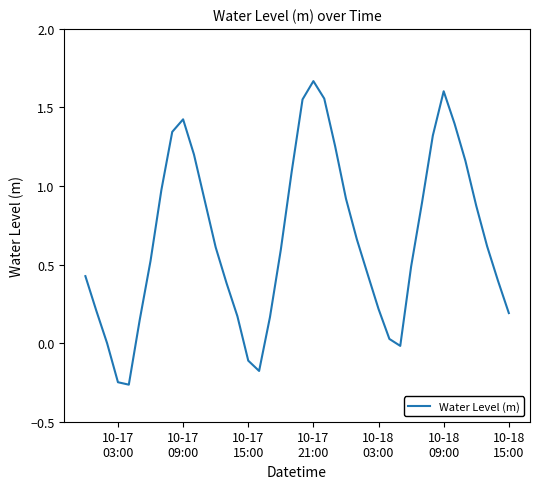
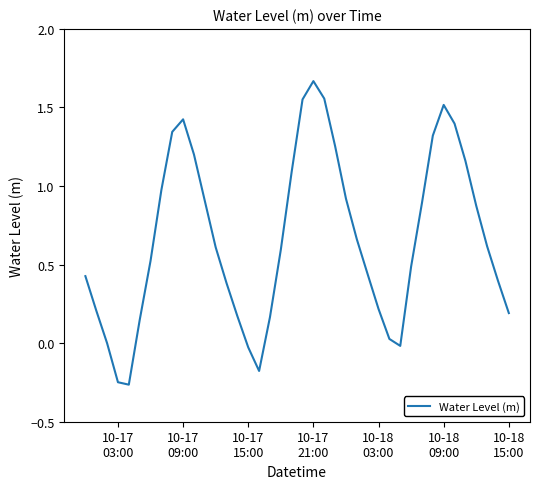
10-17 15:00: -0.11 -> -0.03
10-18 09:00: 1.60 -> 1.52
